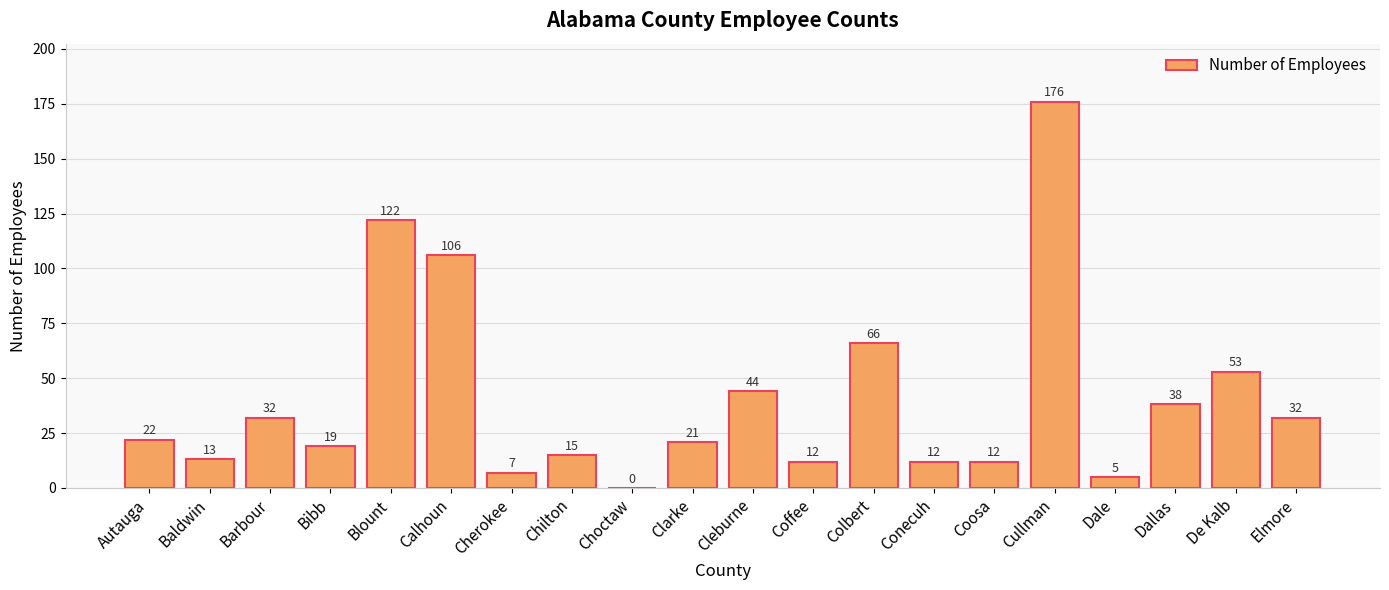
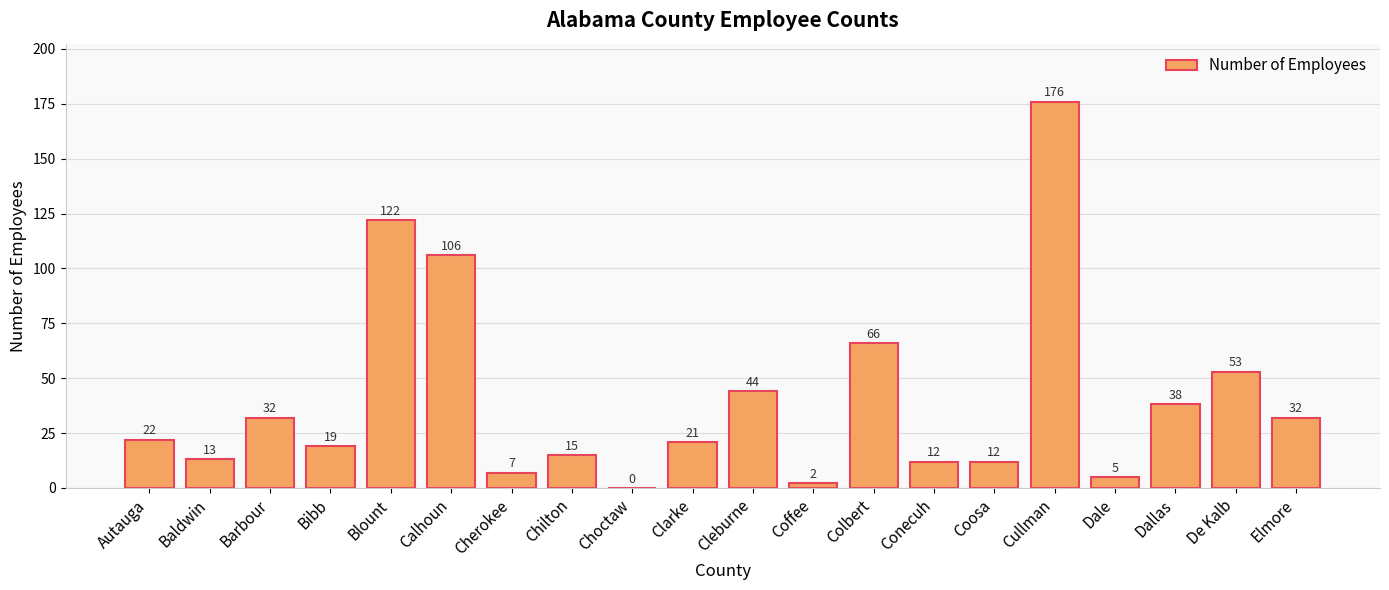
Coffee: 12 -> 2
